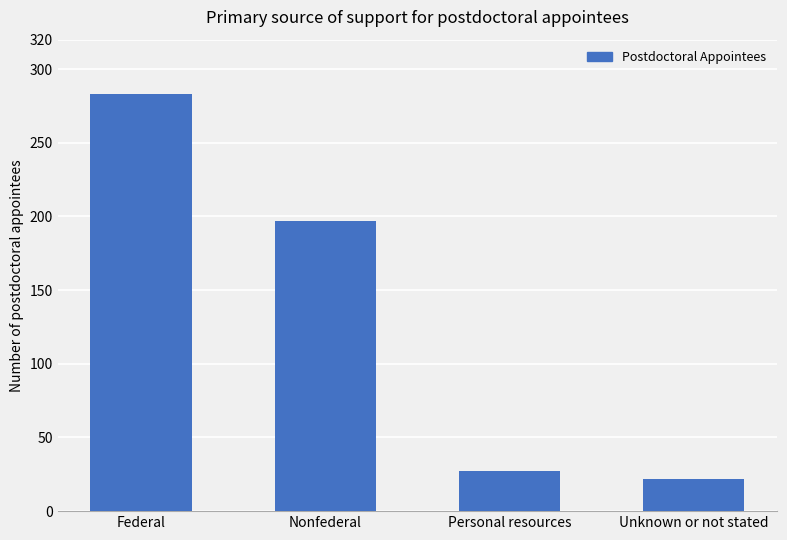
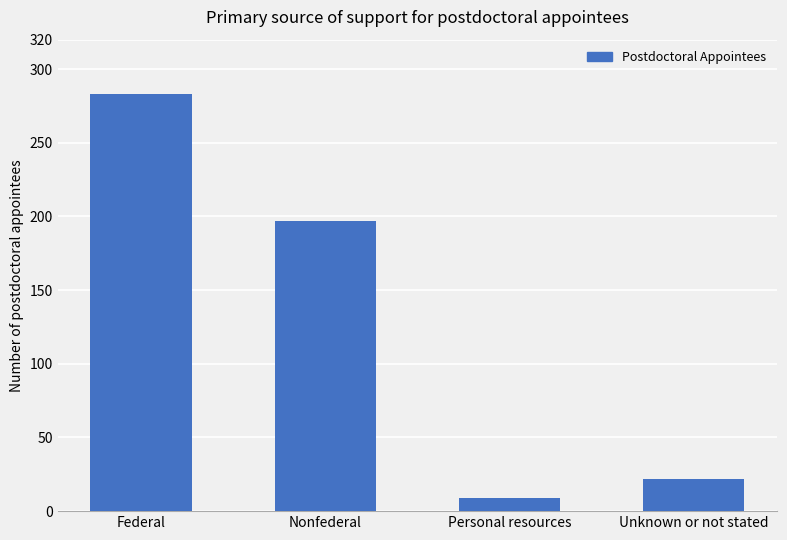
Personal resources: 27 -> 9
